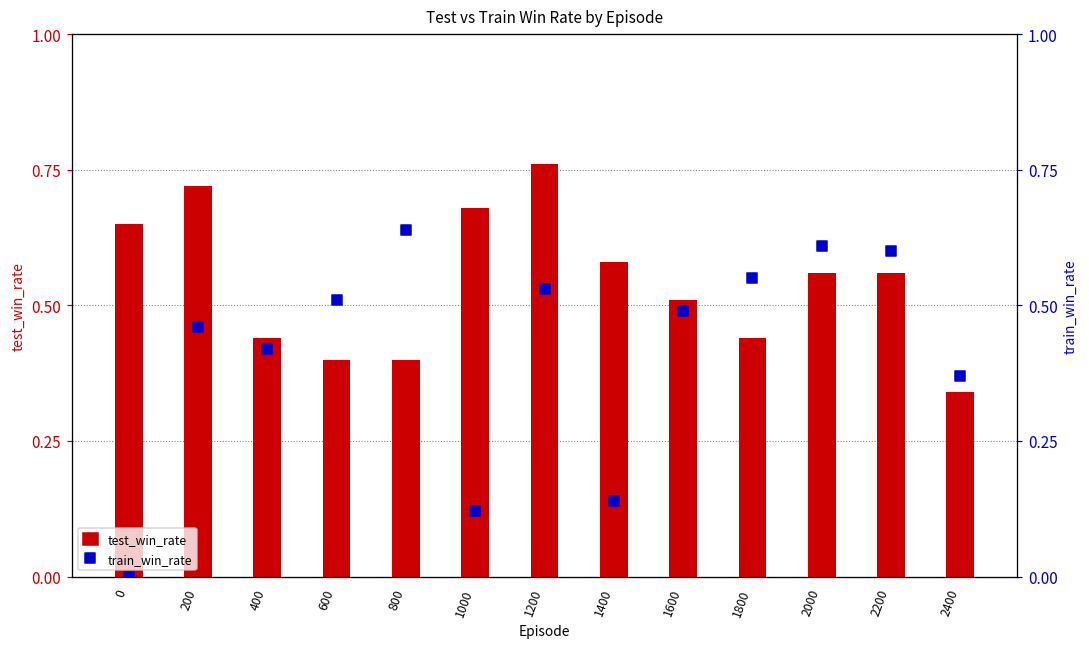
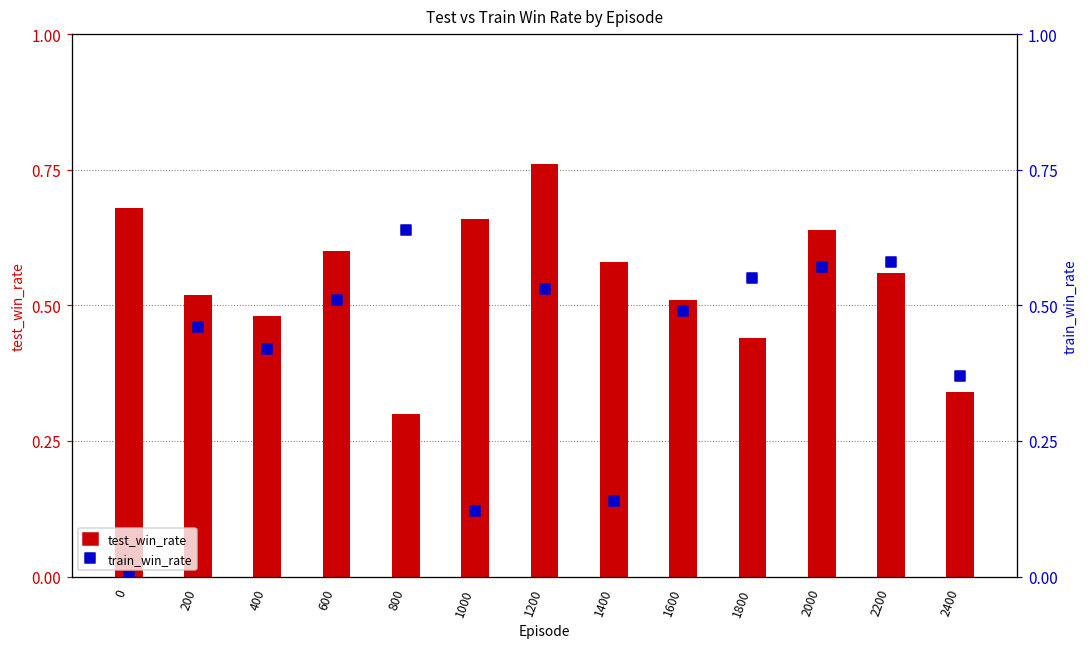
test_win_rate, 0: 0.65 -> 0.68
test_win_rate, 200: 0.72 -> 0.52
test_win_rate, 400: 0.44 -> 0.48
test_win_rate, 600: 0.4 -> 0.6
test_win_rate, 800: 0.4 -> 0.3
test_win_rate, 1000: 0.68 -> 0.66
test_win_rate, 2000: 0.56 -> 0.64
train_win_rate, 2000: 0.61 -> 0.57
train_win_rate, 2200: 0.60 -> 0.58
